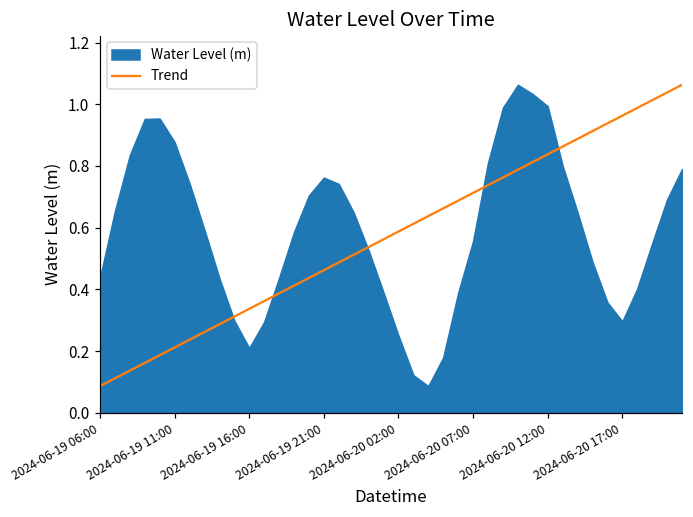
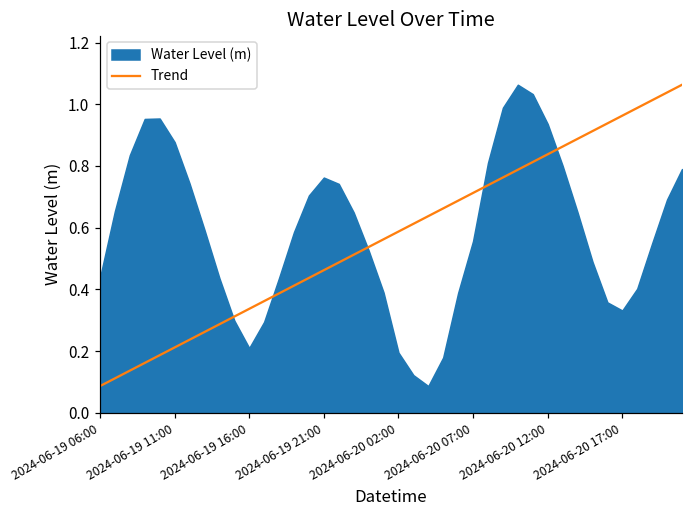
Water Level (m), 2024-06-20 02:00: 0.25 -> 0.20
Water Level (m), 2024-06-20 12:00: 0.99 -> 0.94
Water Level (m), 2024-06-20 17:00: 0.30 -> 0.33
